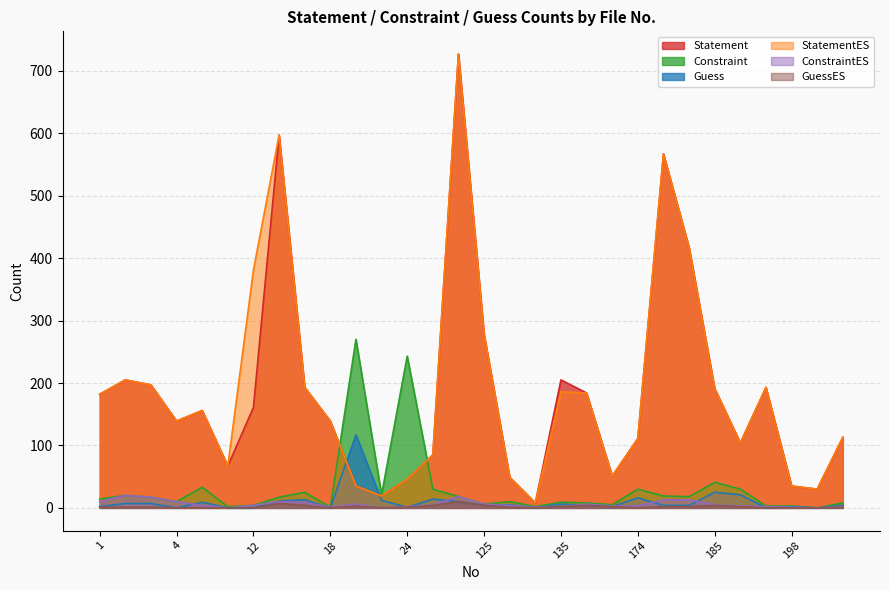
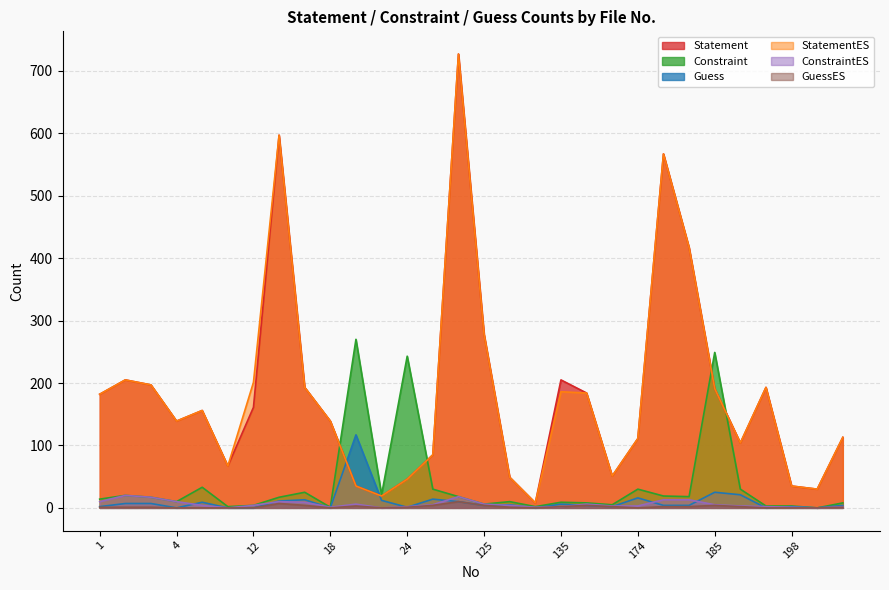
StatementES, 12: 380 -> 200
Constraint, 185: 40 -> 250
